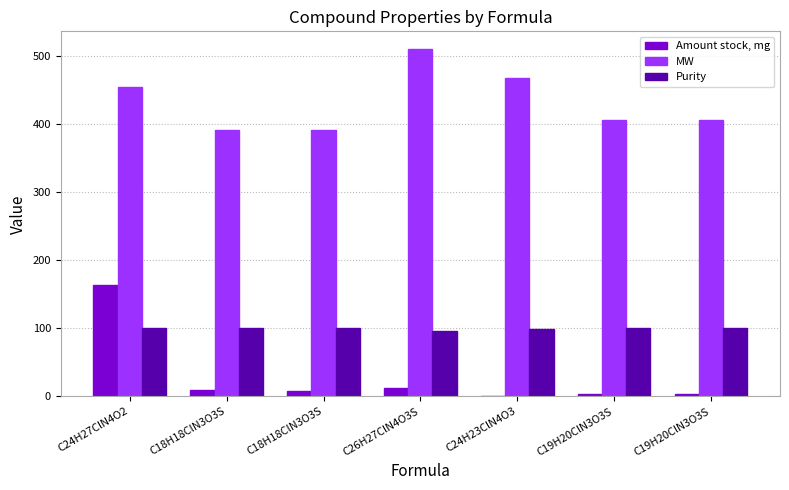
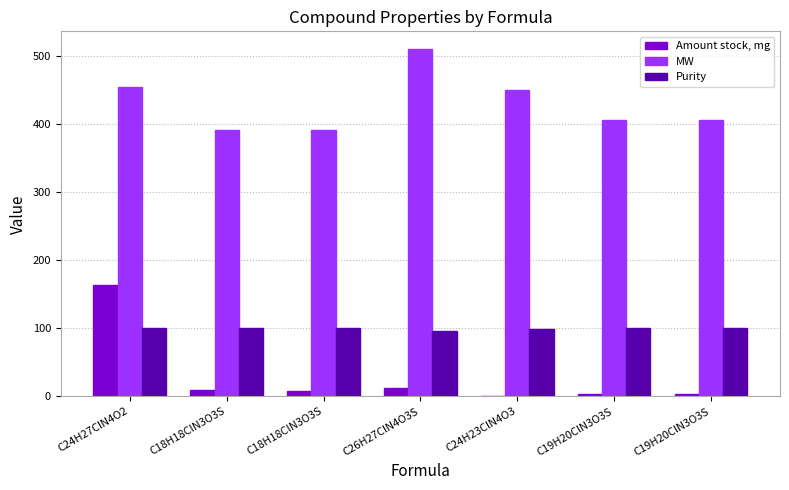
MW, C24H23ClN4O3: 470 -> 450
